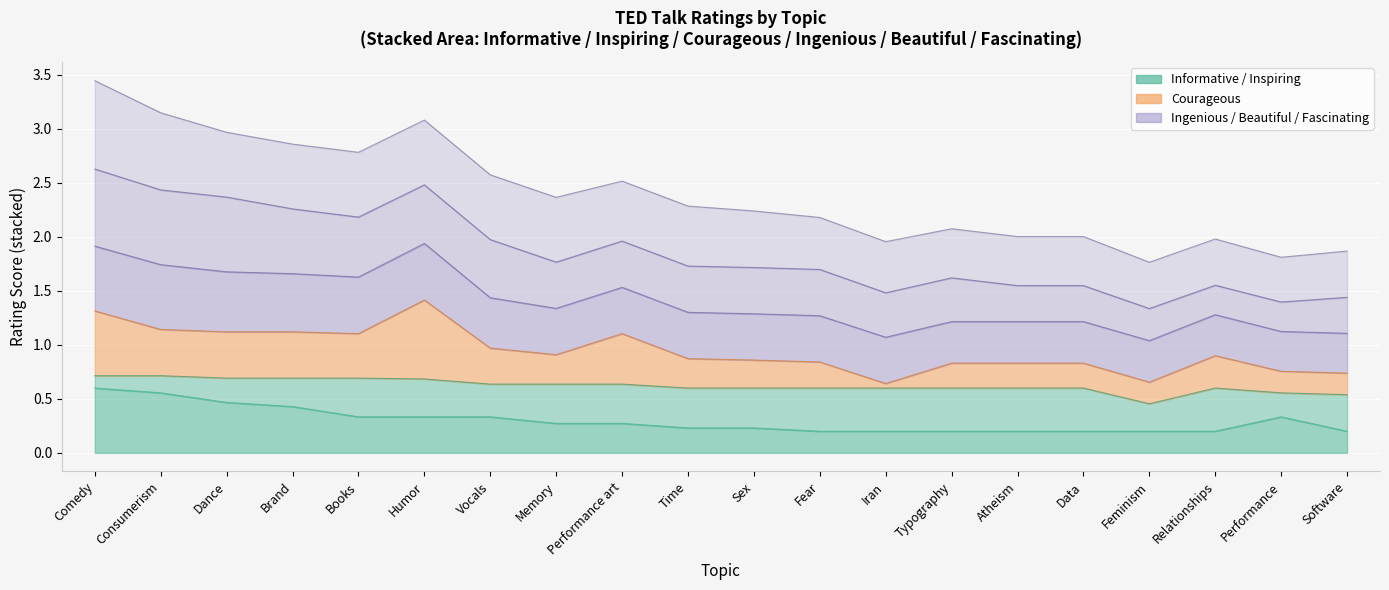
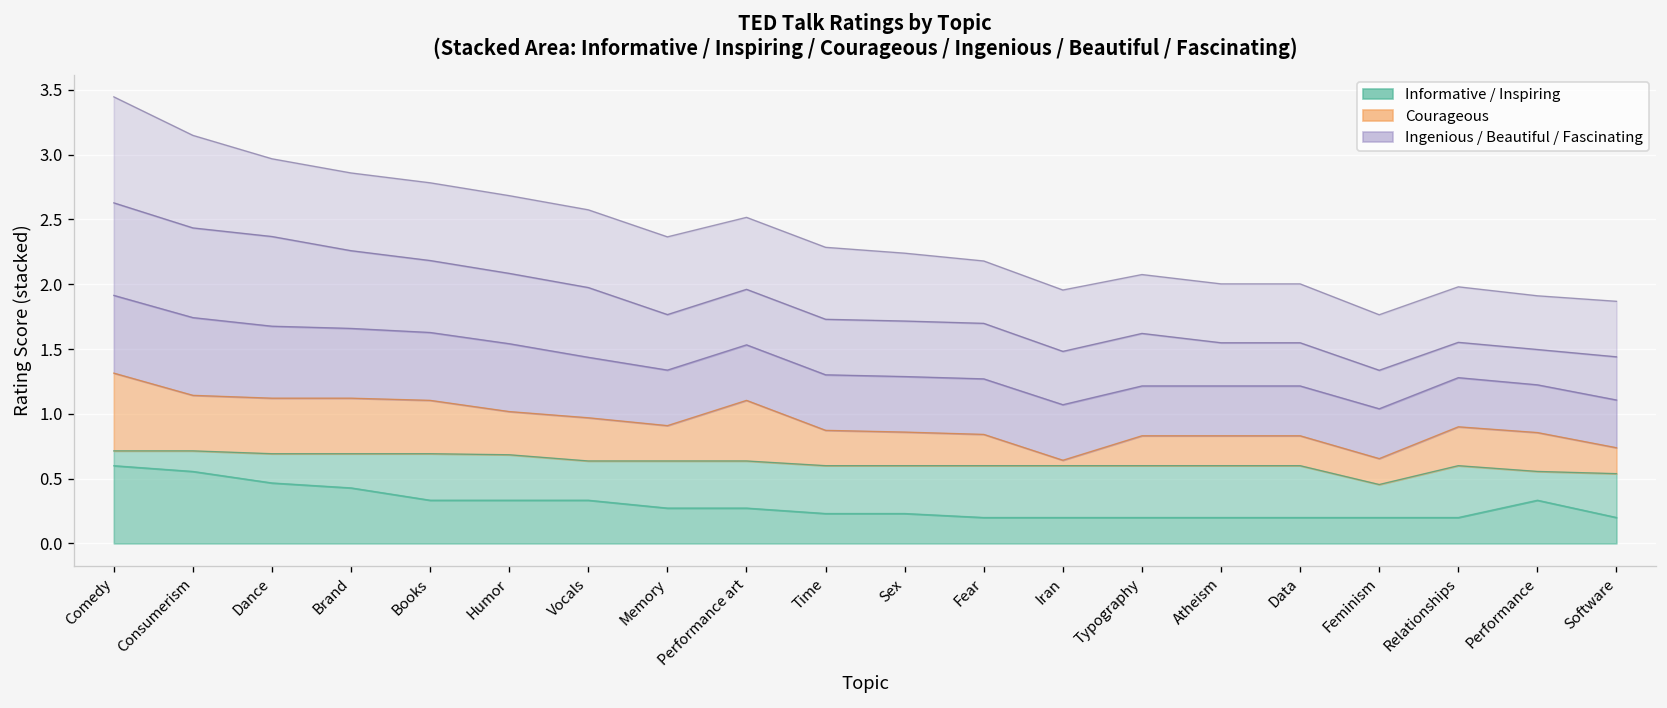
Courageous, Humor: 0.73 -> 0.33
Courageous, Performance: 0.2 -> 0.3
